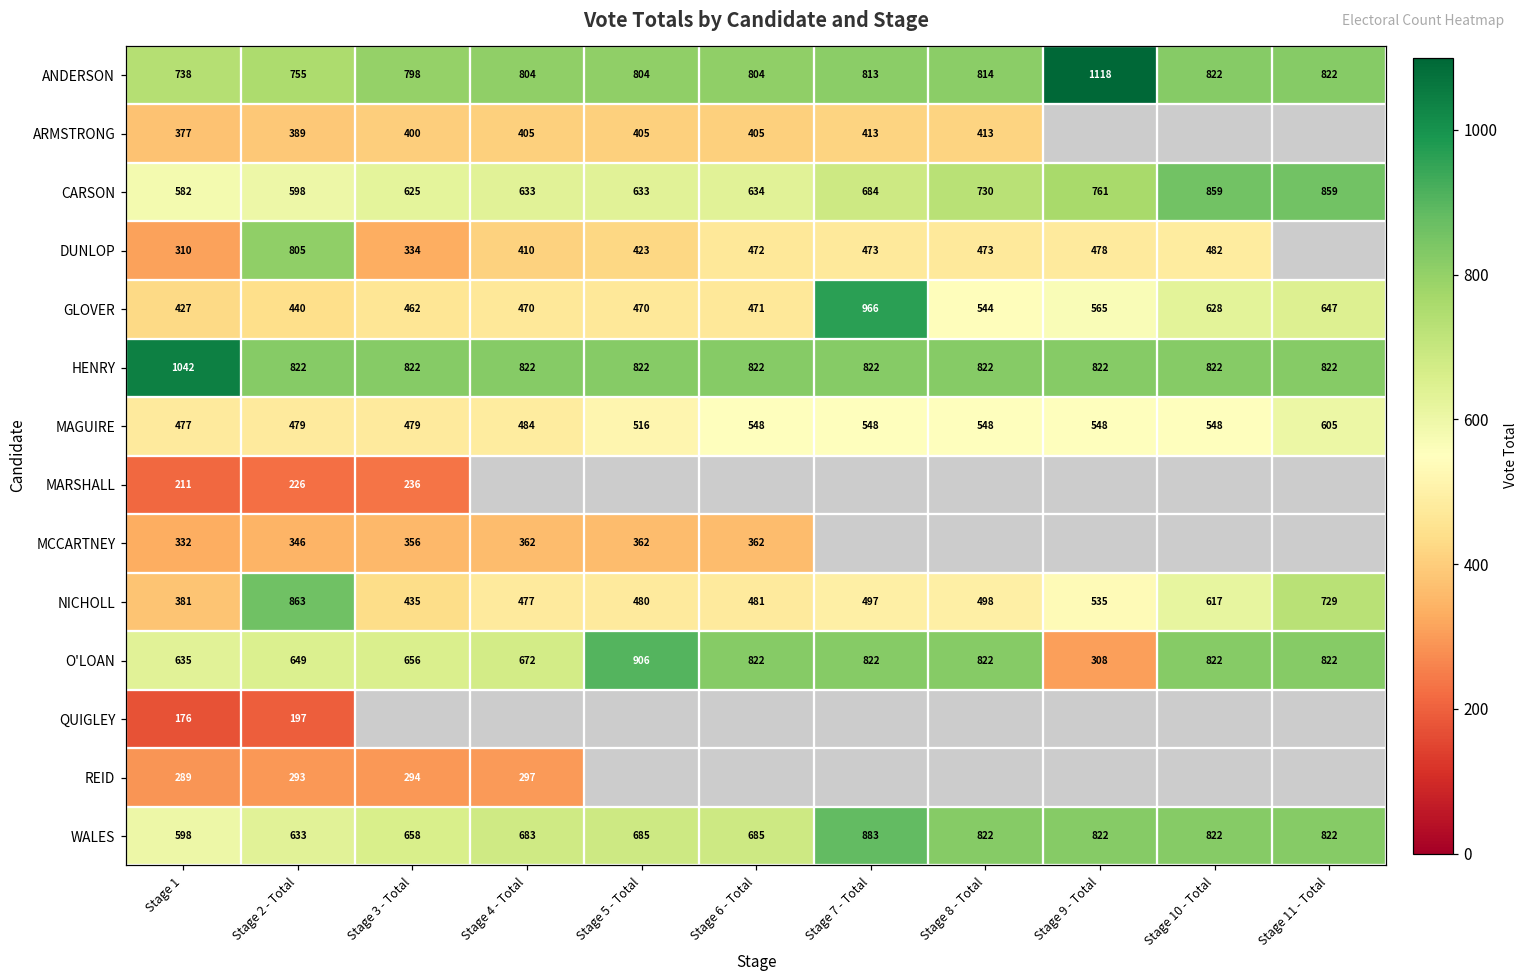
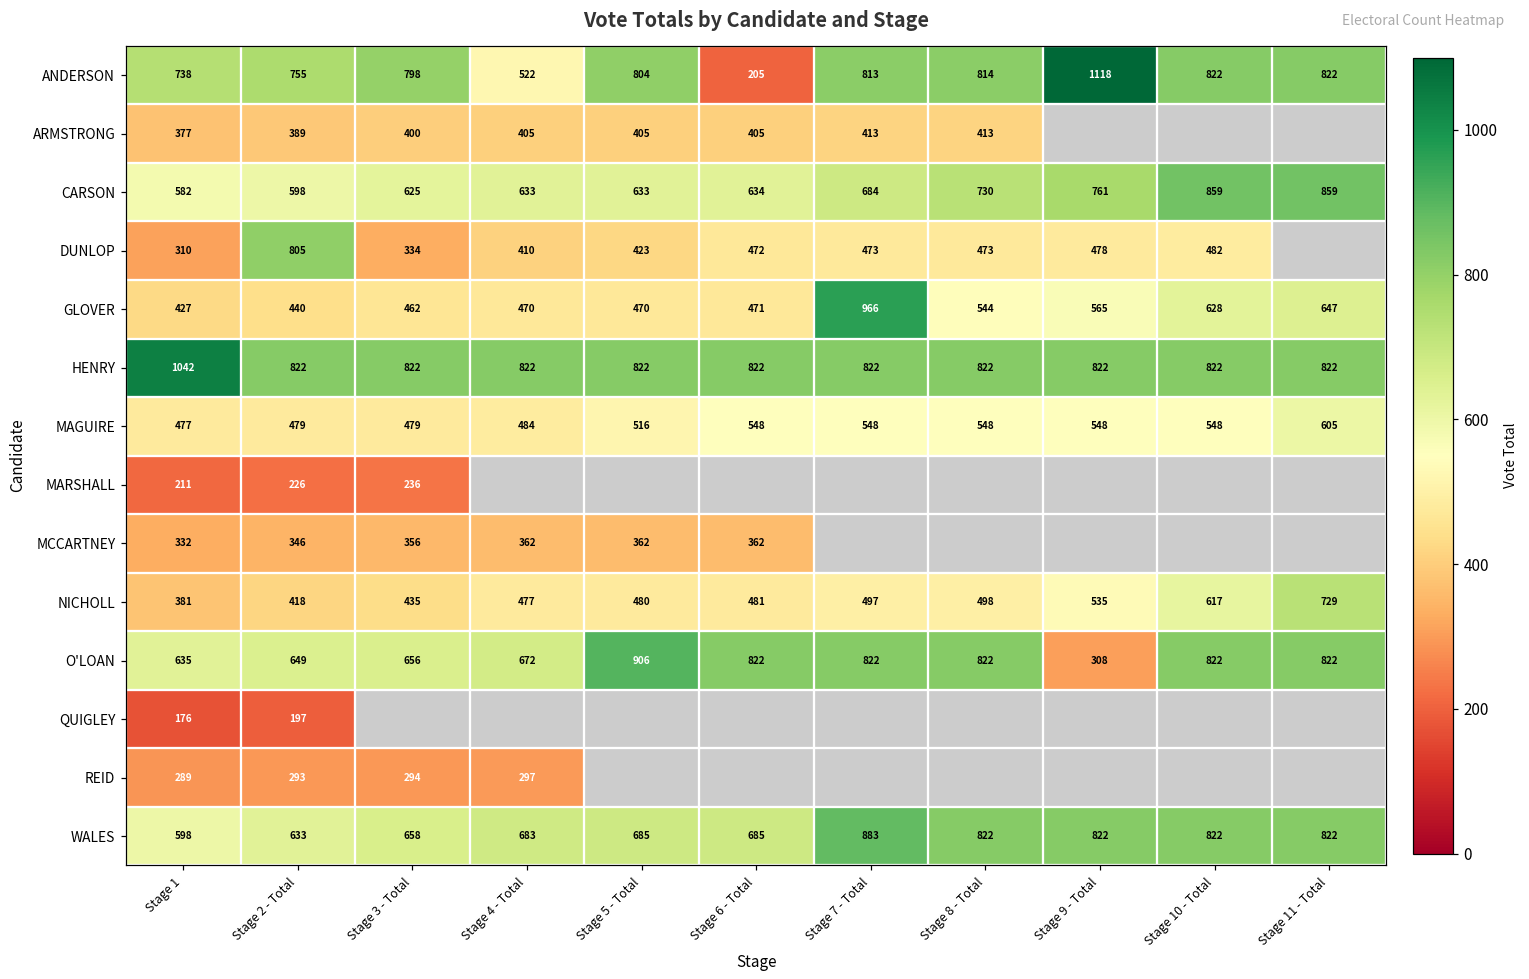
ANDERSON, Stage 4 - Total: 804 -> 522
ANDERSON, Stage 6 - Total: 804 -> 205
NICHOLL, Stage 2 - Total: 863 -> 418
